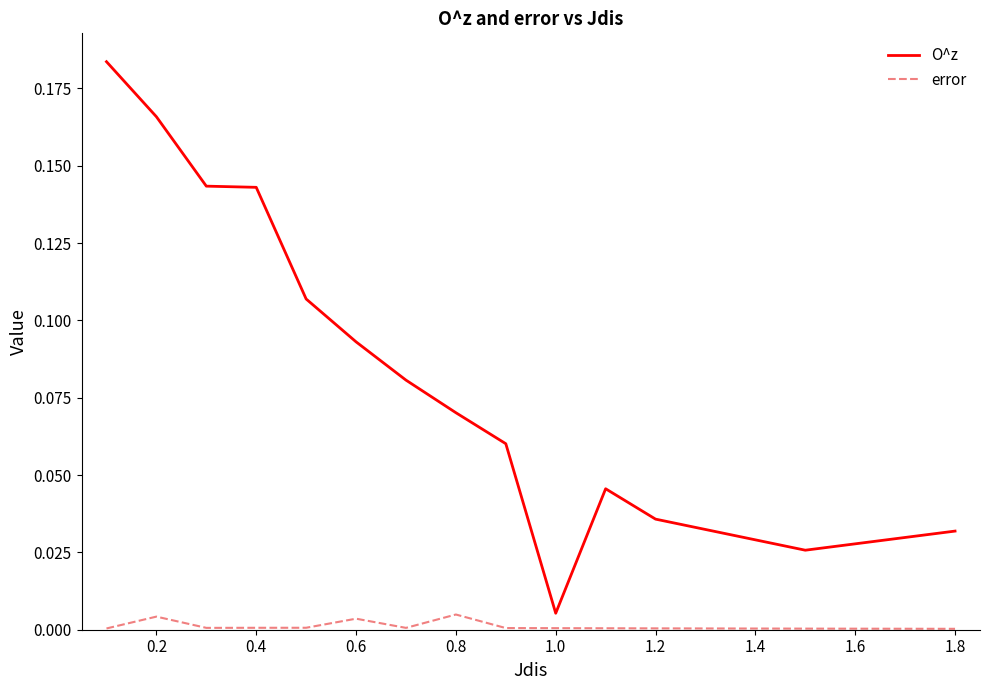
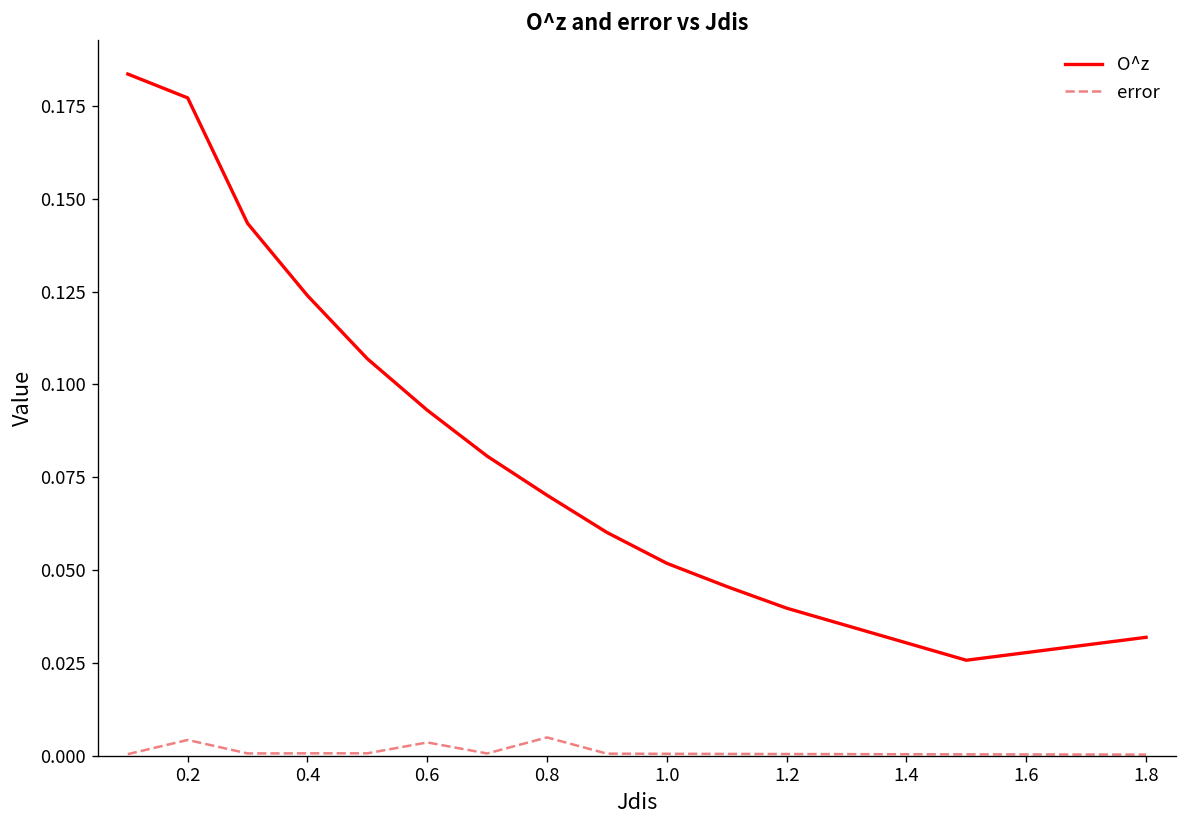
O^z, 0.2: 0.166 -> 0.177
O^z, 0.4: 0.143 -> 0.124
O^z, 1.0: 0.005 -> 0.052
O^z, 1.2: 0.036 -> 0.040
